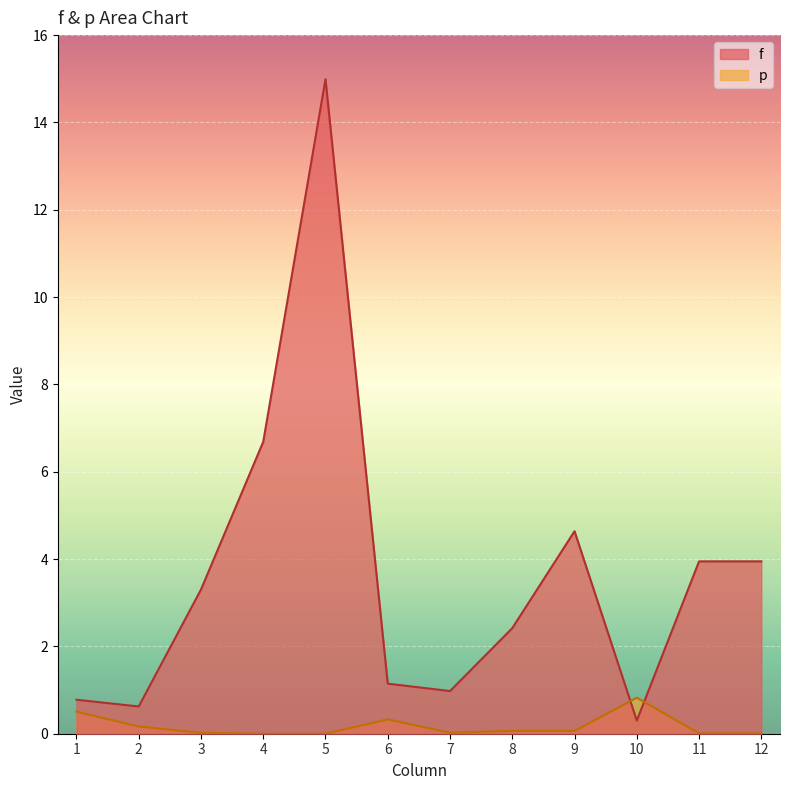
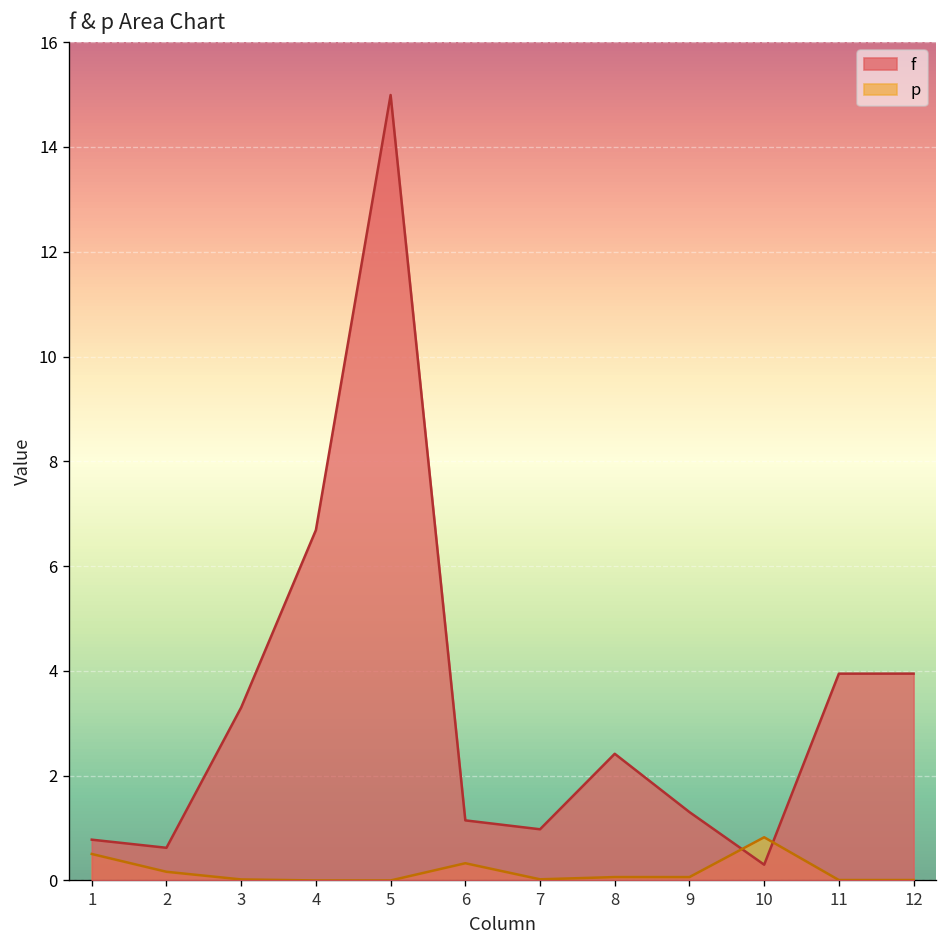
f, 9: 4.6 -> 1.3
